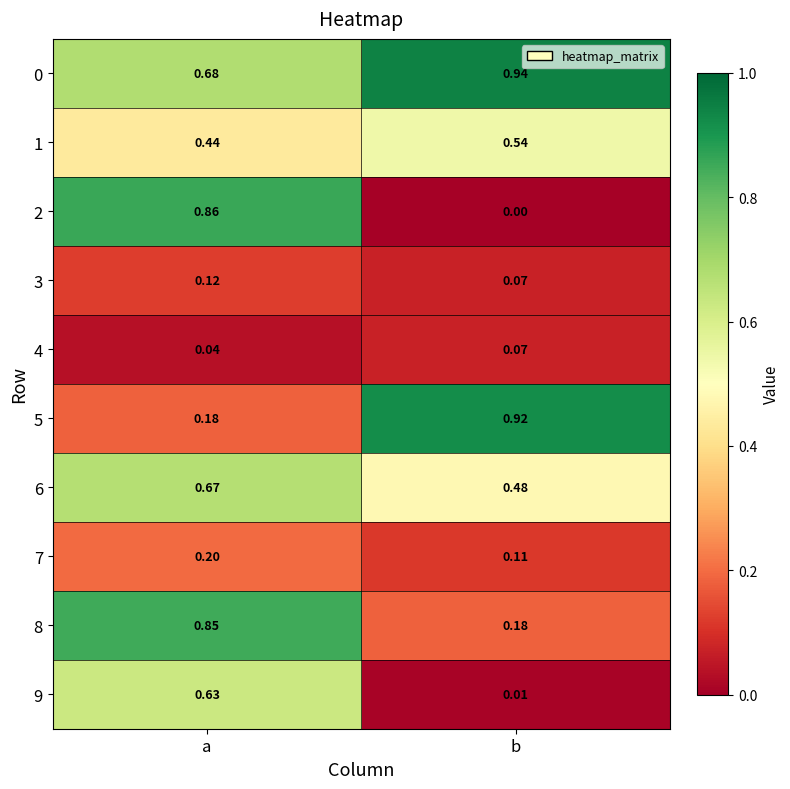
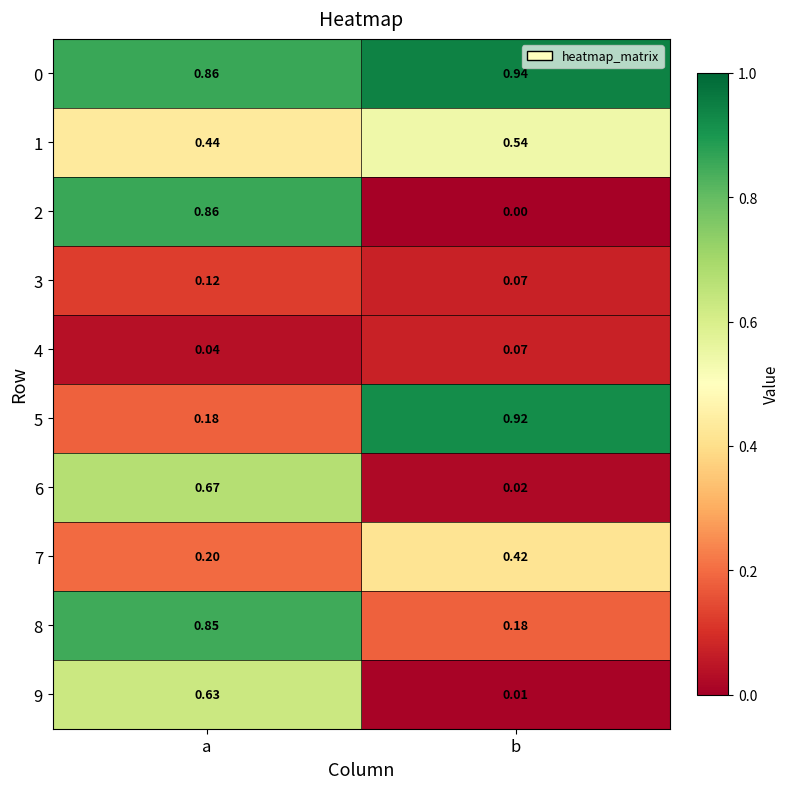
0, a: 0.68 -> 0.86
6, b: 0.48 -> 0.02
7, b: 0.11 -> 0.42
